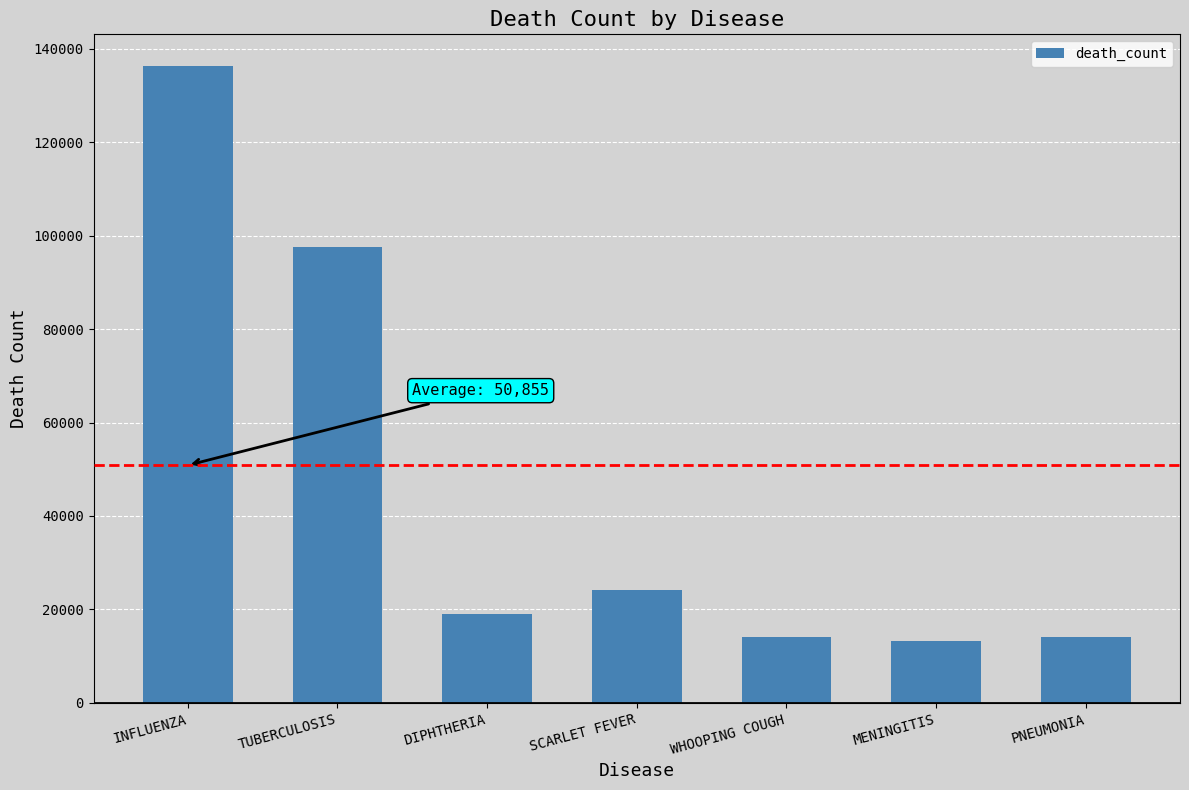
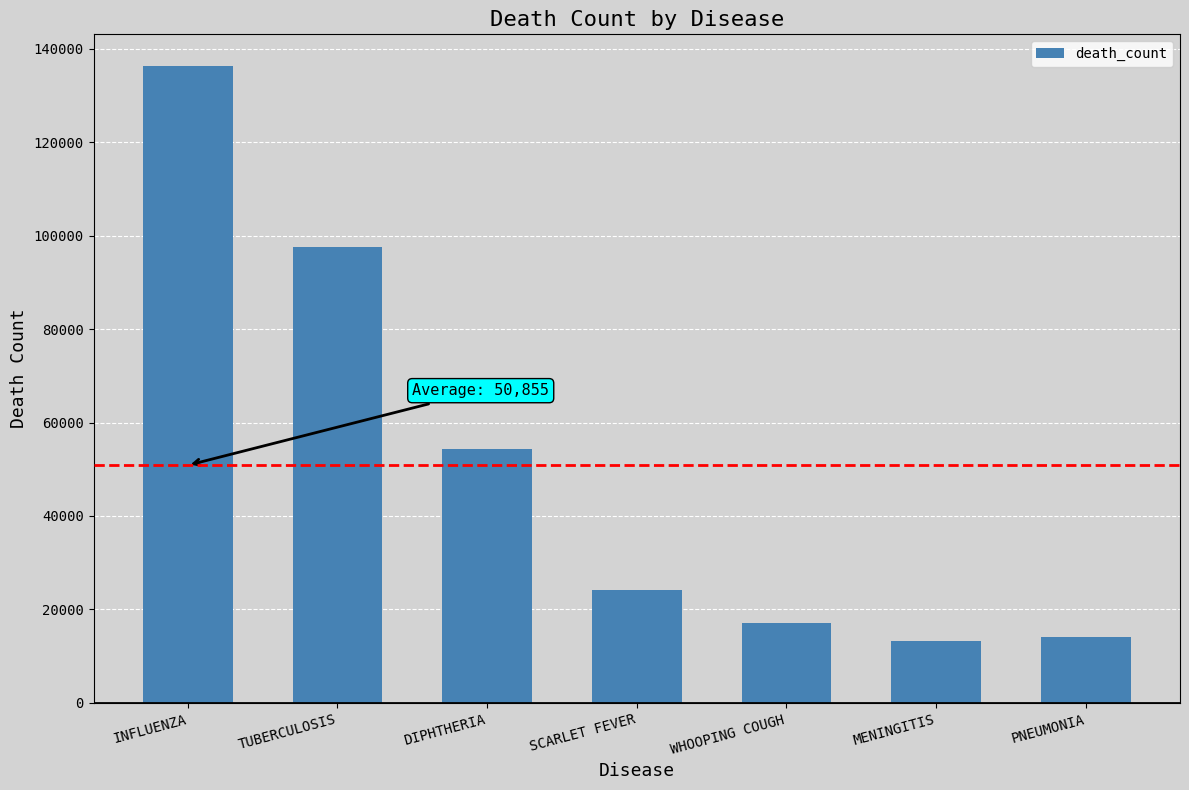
DIPHTHERIA: 19000 -> 54000
WHOOPING COUGH: 14000 -> 17000
